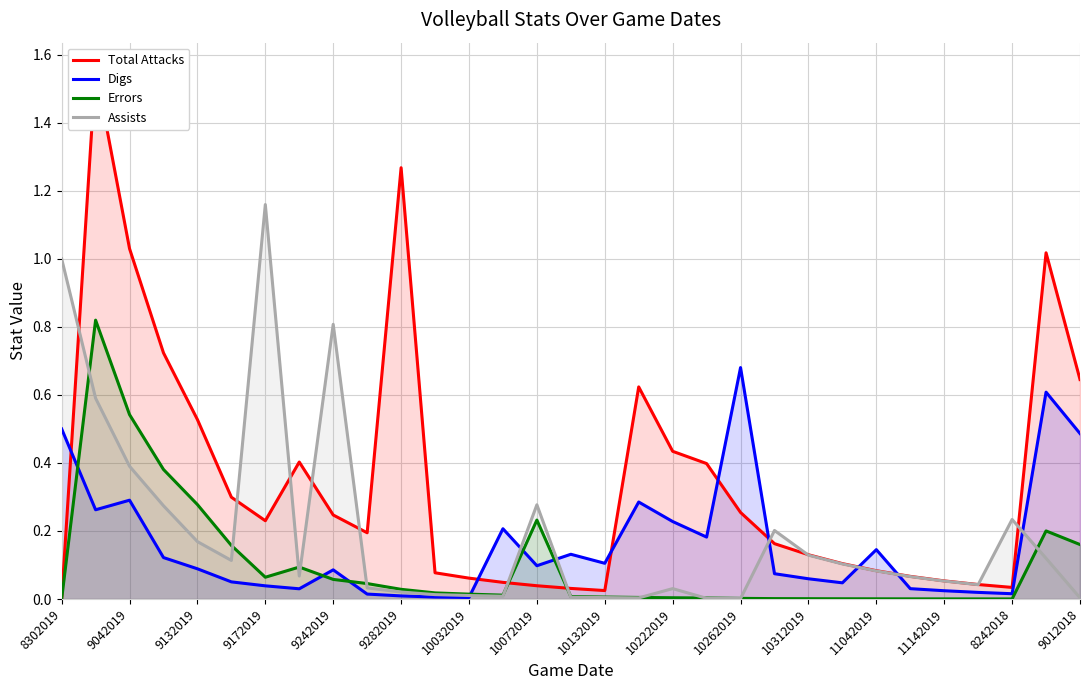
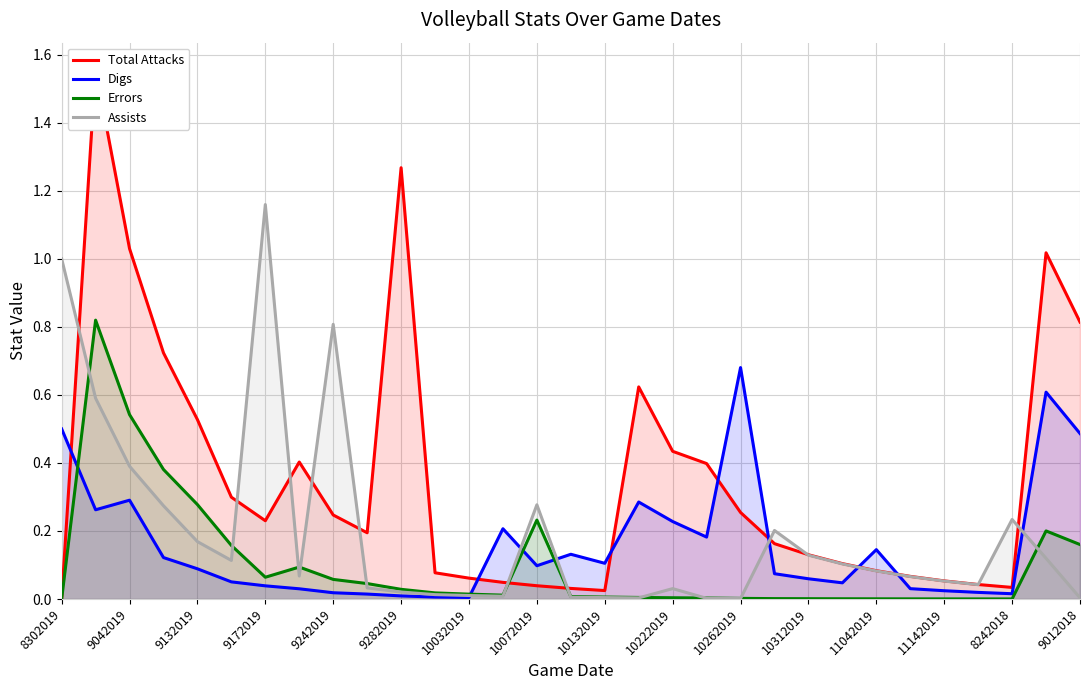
Digs, 9242019: 0.09 -> 0.02
Total Attacks, 9012018: 0.65 -> 0.81
